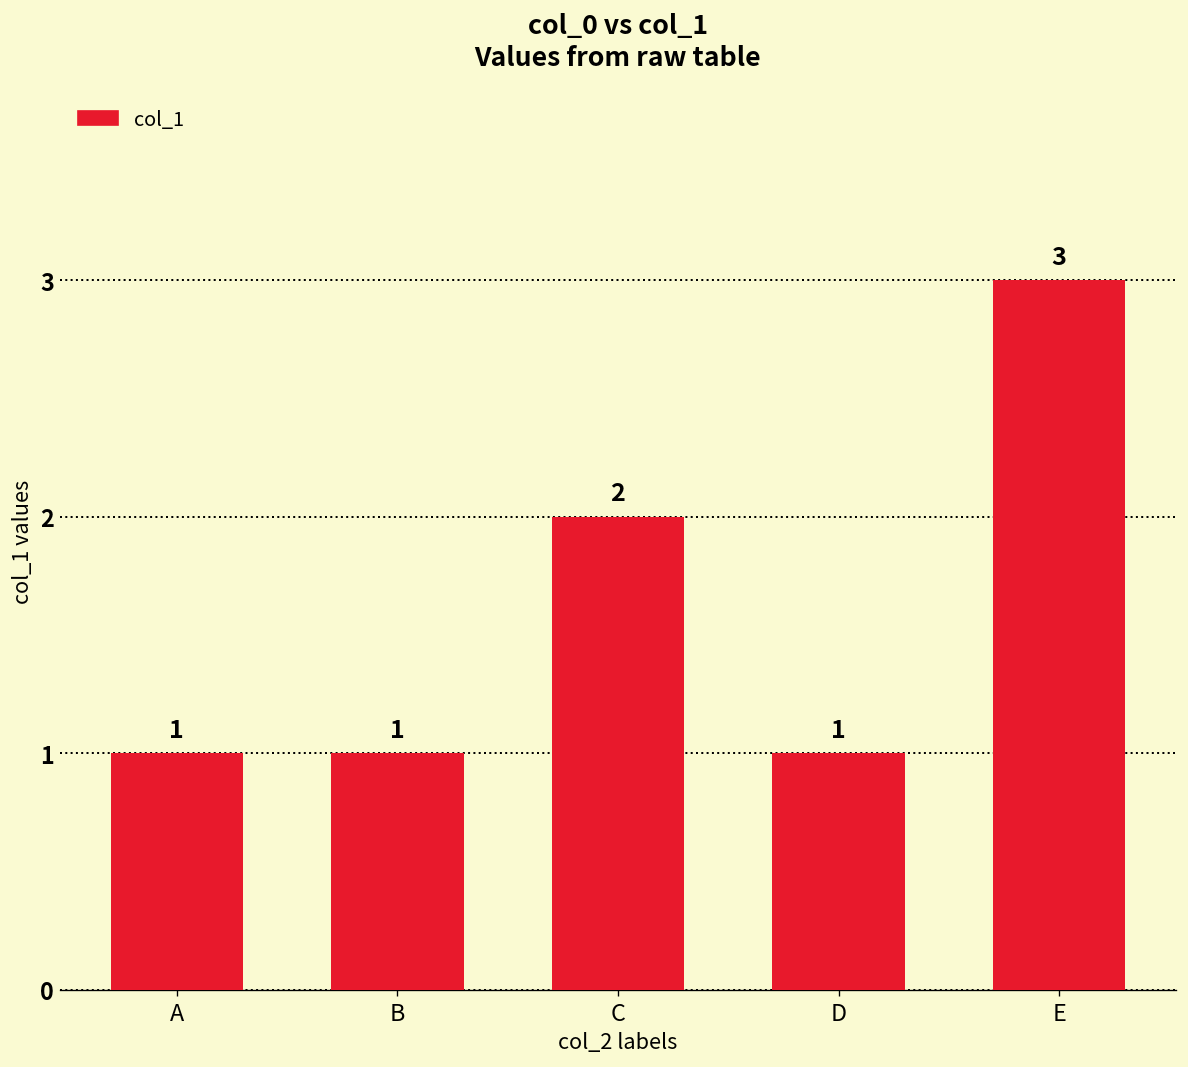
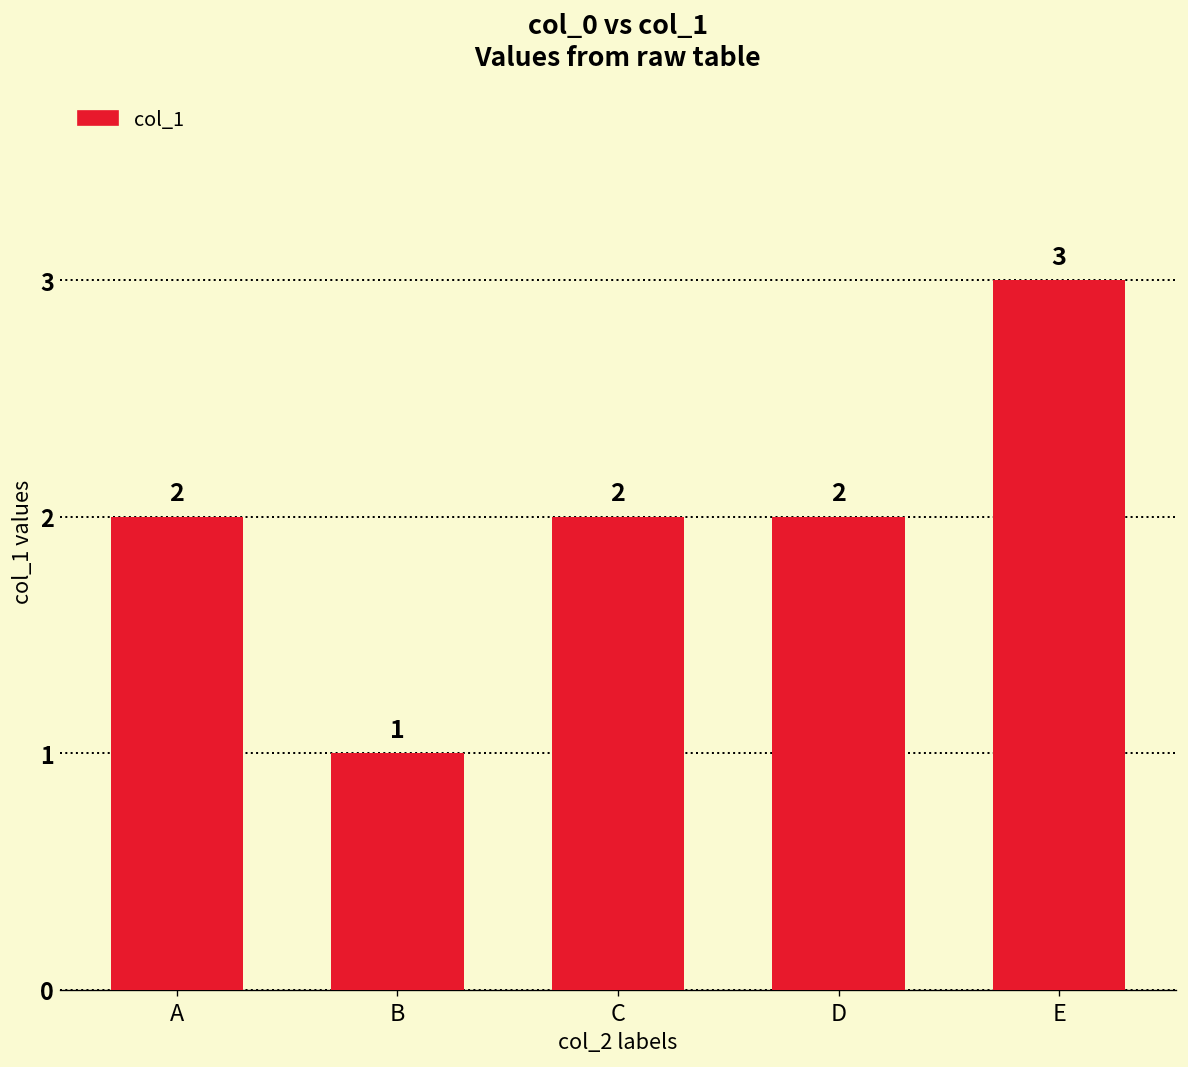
A: 1 -> 2
D: 1 -> 2
